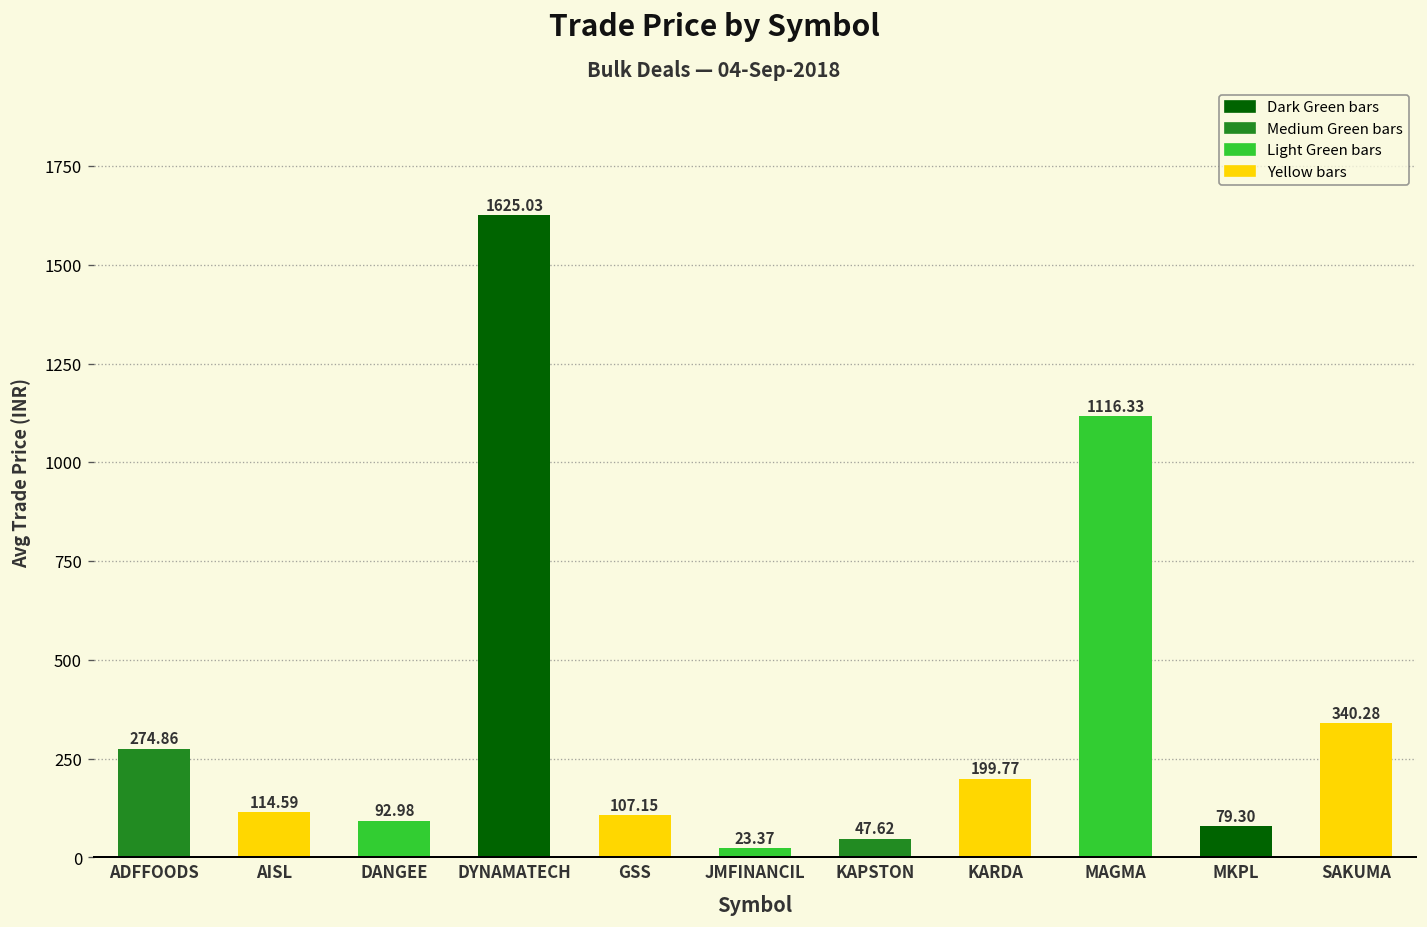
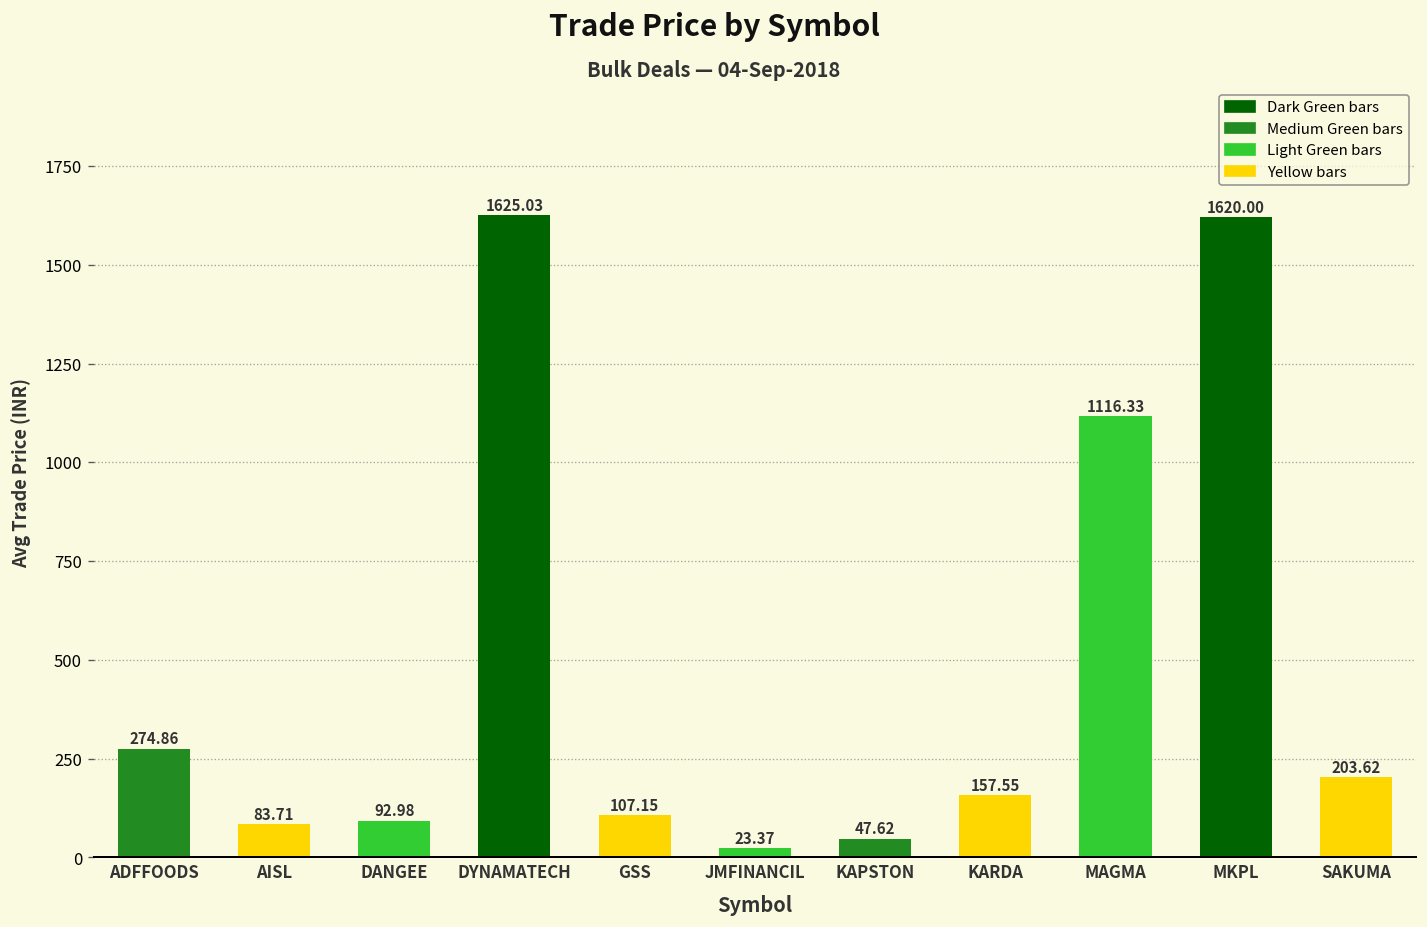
AISL: 114.59 -> 83.71
KARDA: 199.77 -> 157.55
MKPL: 79.30 -> 1620.00
SAKUMA: 340.28 -> 203.62
